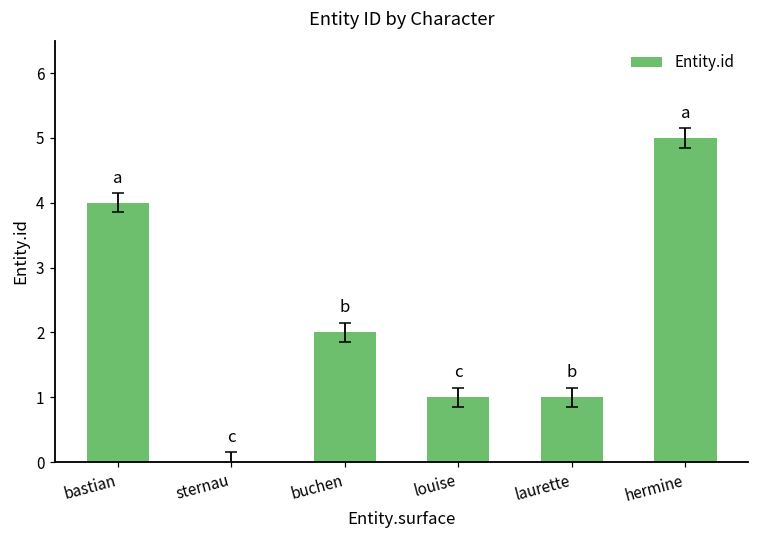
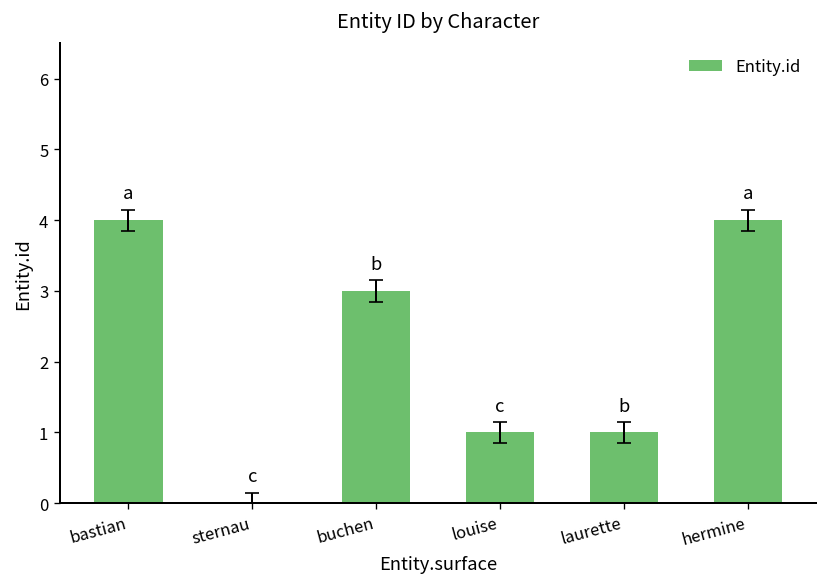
Entity.id, buchen: 2 -> 3
Entity.id, hermine: 5 -> 4
